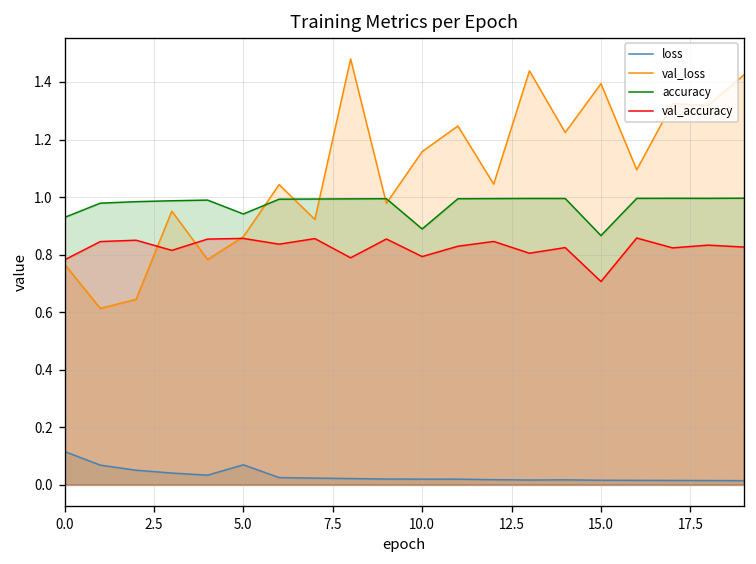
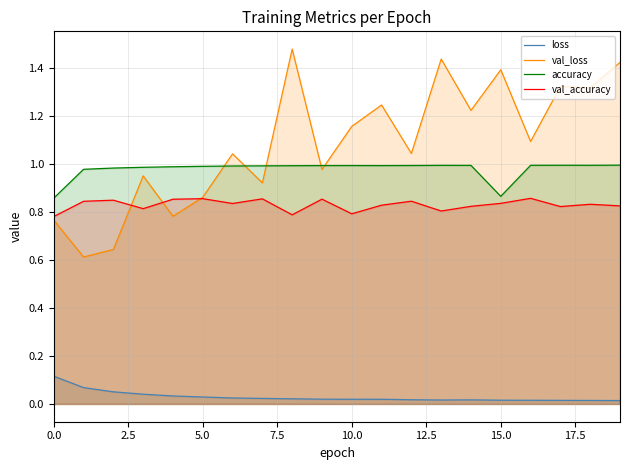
accuracy, 0.0: 0.93 -> 0.86
loss, 5.0: 0.07 -> 0.03
accuracy, 5.0: 0.94 -> 0.99
accuracy, 10.0: 0.89 -> 0.99
val_accuracy, 15.0: 0.71 -> 0.84
